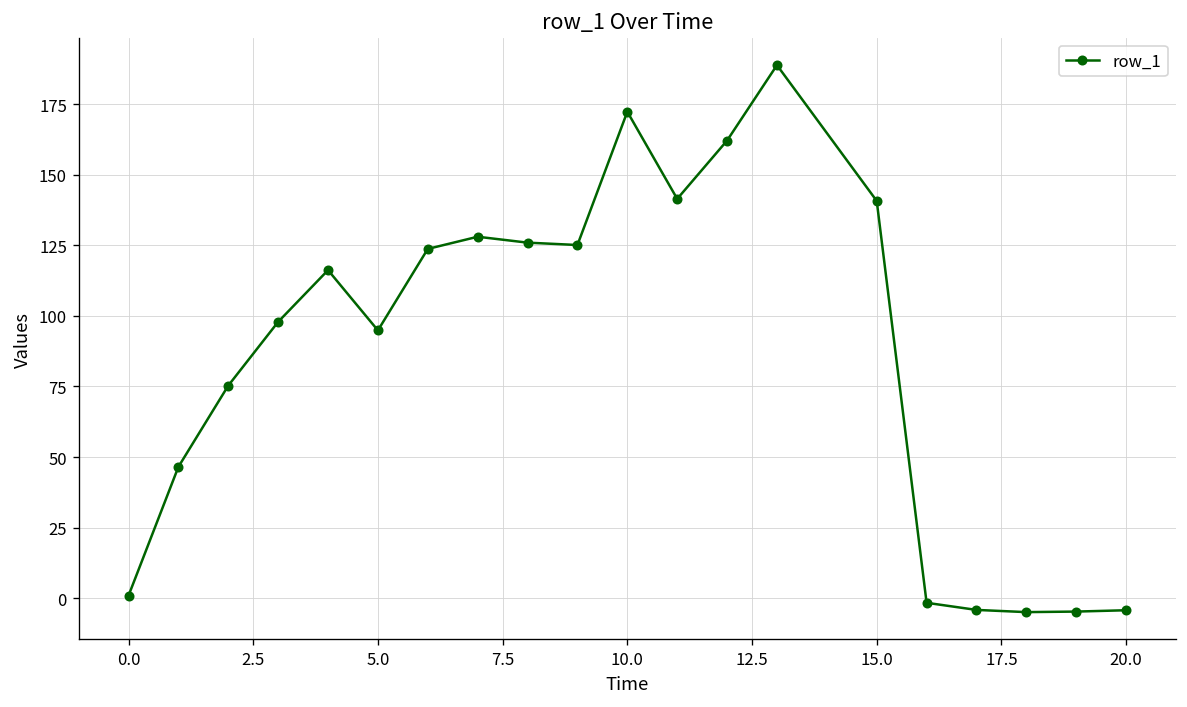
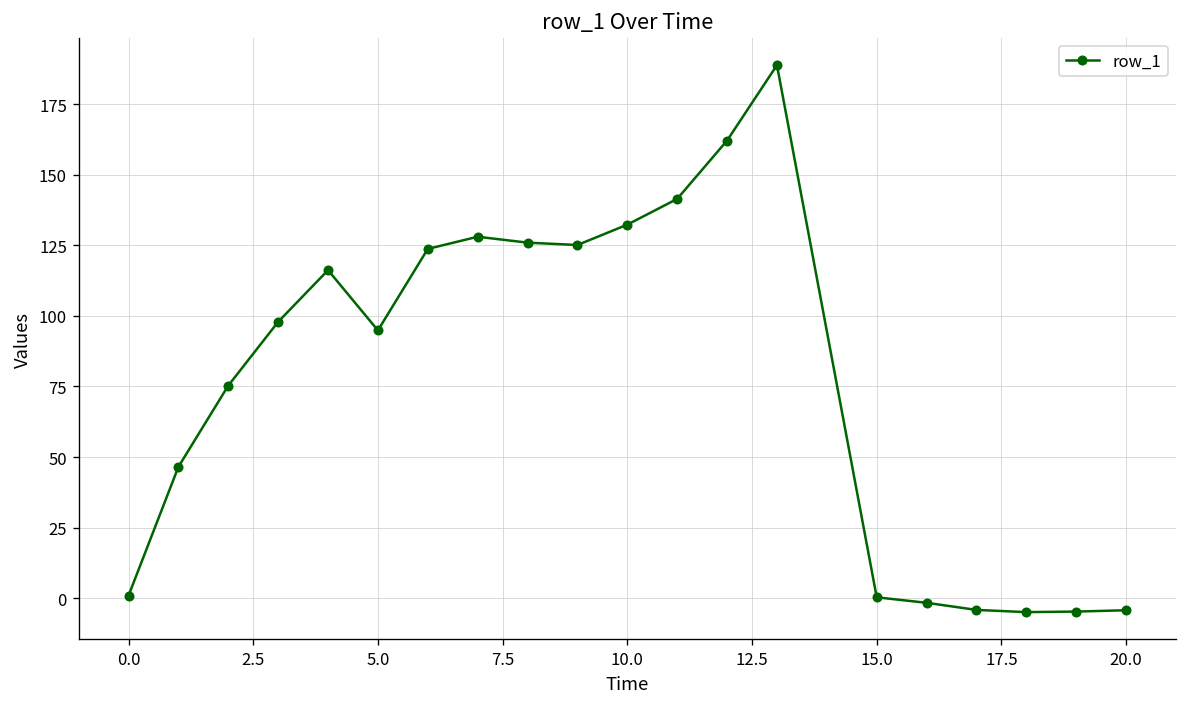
10.0: 172 -> 132
15.0: 141 -> 0
